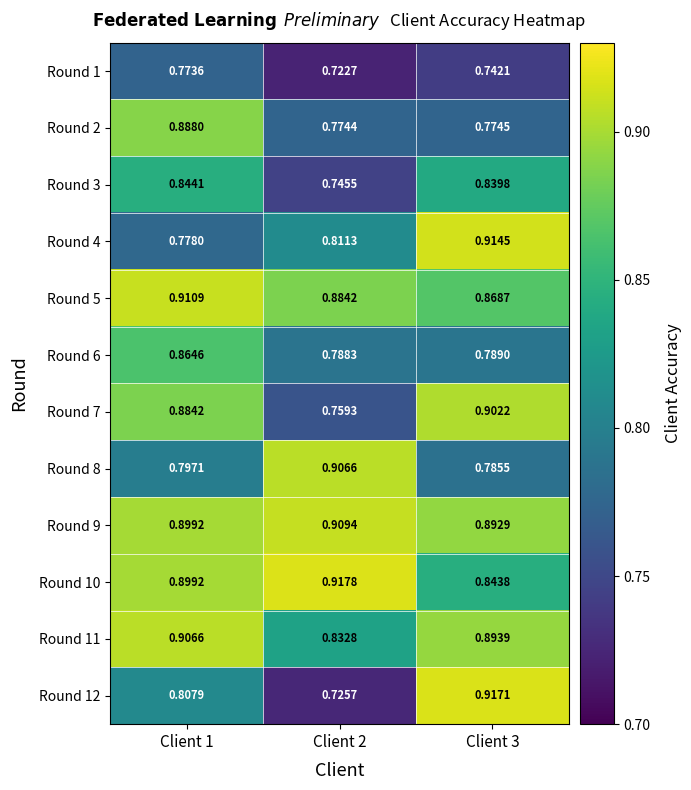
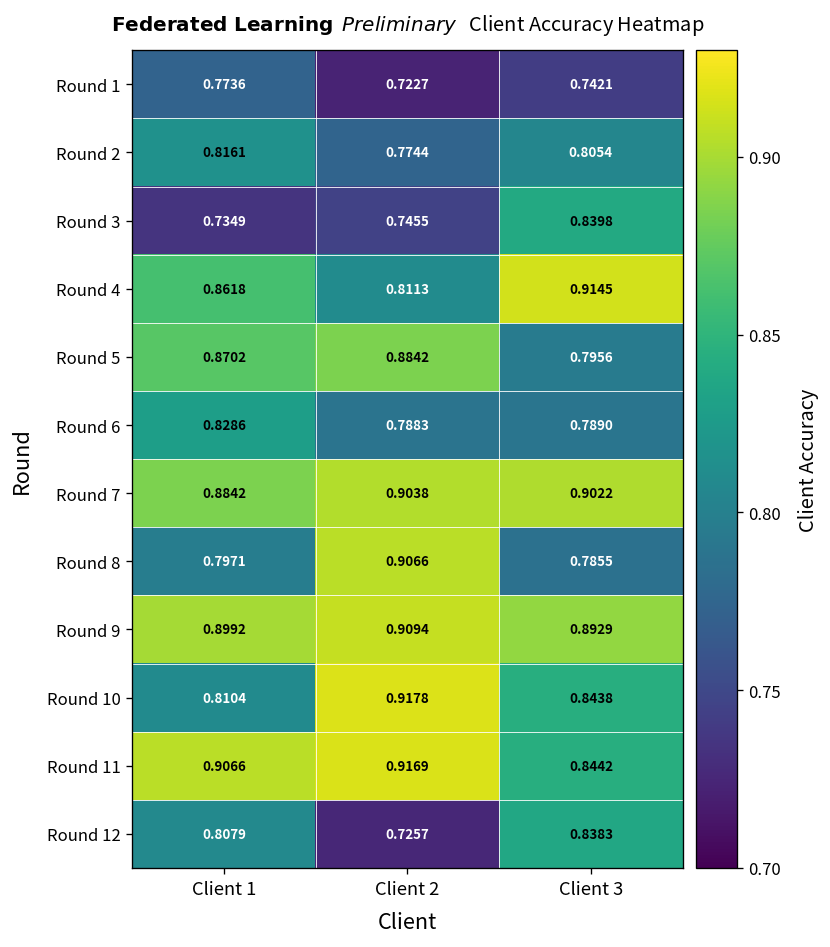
Round 2, Client 1: 0.8880 -> 0.8161
Round 2, Client 3: 0.7745 -> 0.8054
Round 3, Client 1: 0.8441 -> 0.7349
Round 4, Client 1: 0.7780 -> 0.8618
Round 5, Client 1: 0.9109 -> 0.8702
Round 5, Client 3: 0.8687 -> 0.7956
Round 6, Client 1: 0.8646 -> 0.8286
Round 7, Client 2: 0.7593 -> 0.9038
Round 10, Client 1: 0.8992 -> 0.8104
Round 11, Client 2: 0.8328 -> 0.9169
Round 11, Client 3: 0.8939 -> 0.8442
Round 12, Client 3: 0.9171 -> 0.8383
